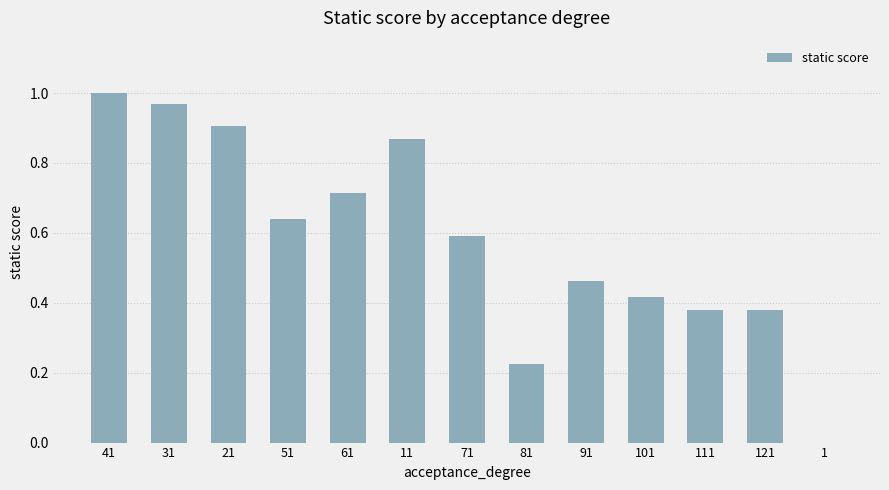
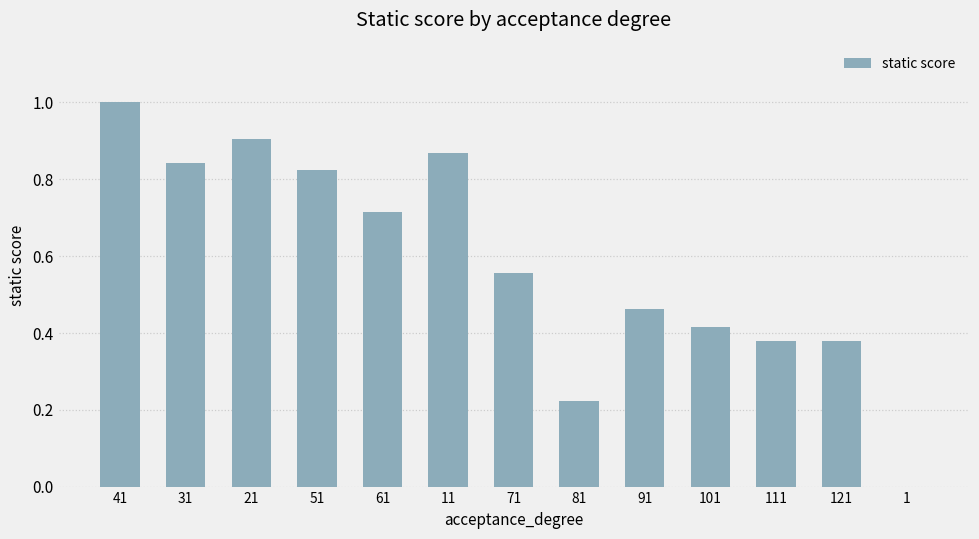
31: 0.97 -> 0.84
51: 0.64 -> 0.82
71: 0.59 -> 0.56
